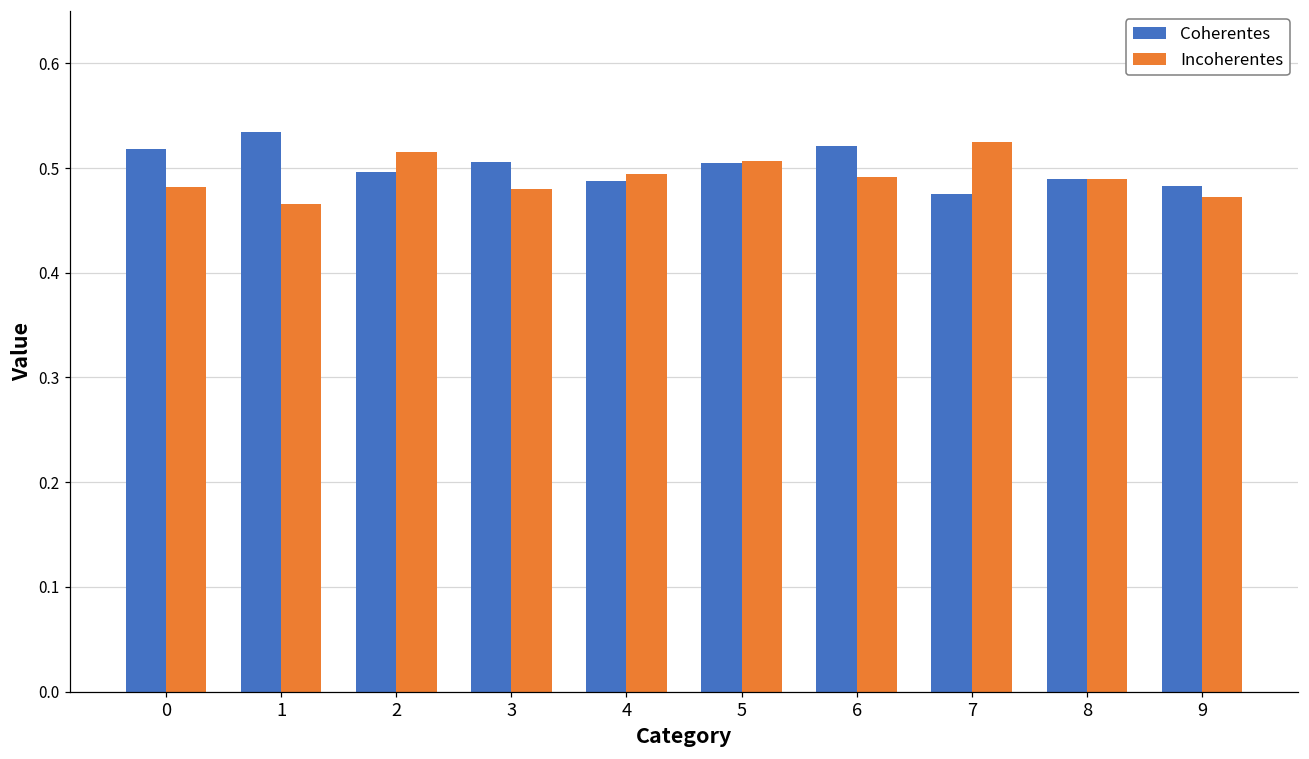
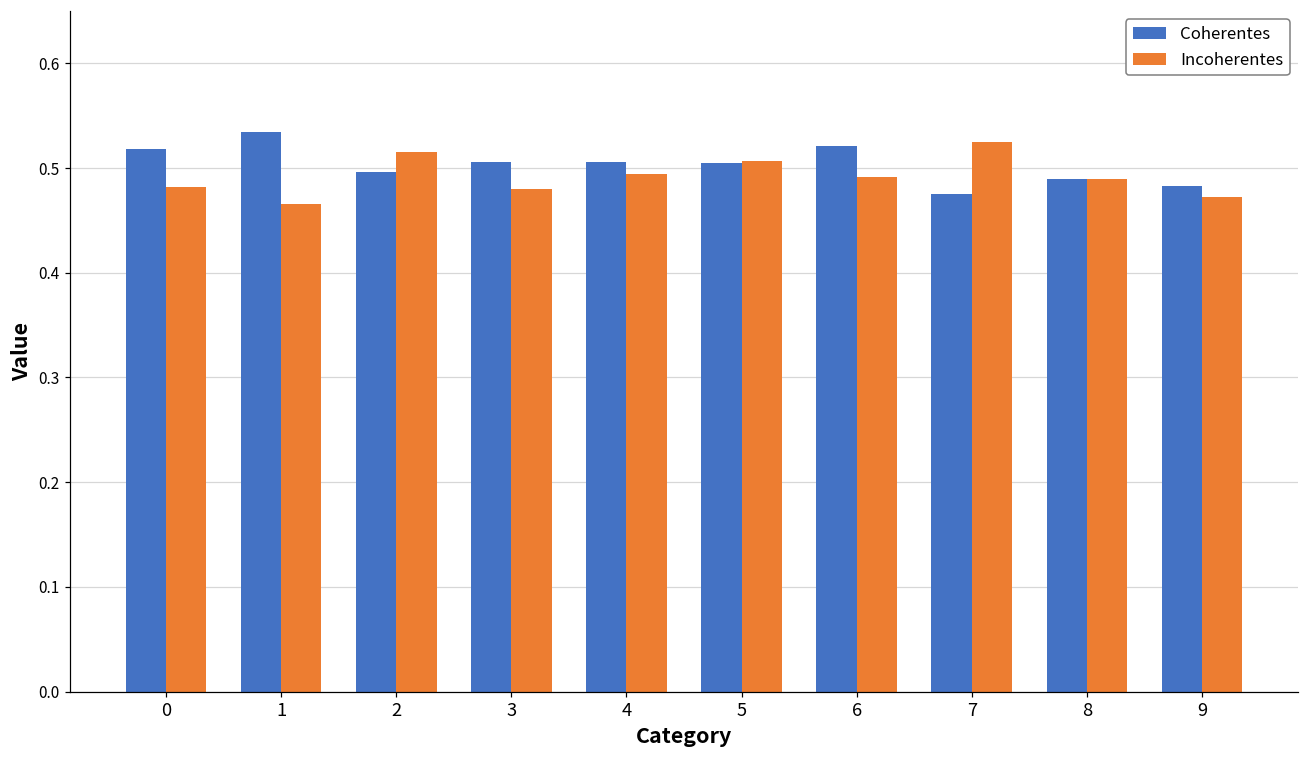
Coherentes, 4: 0.49 -> 0.51
